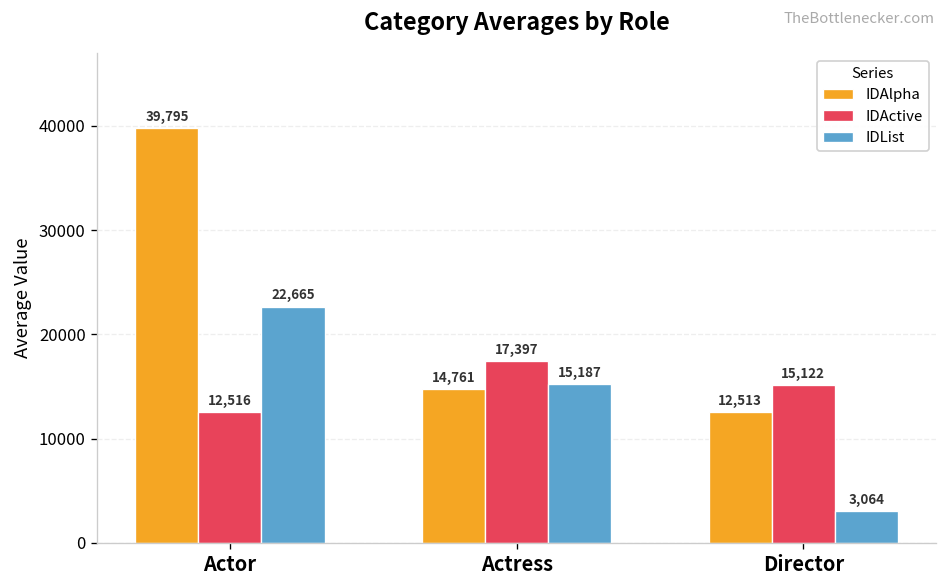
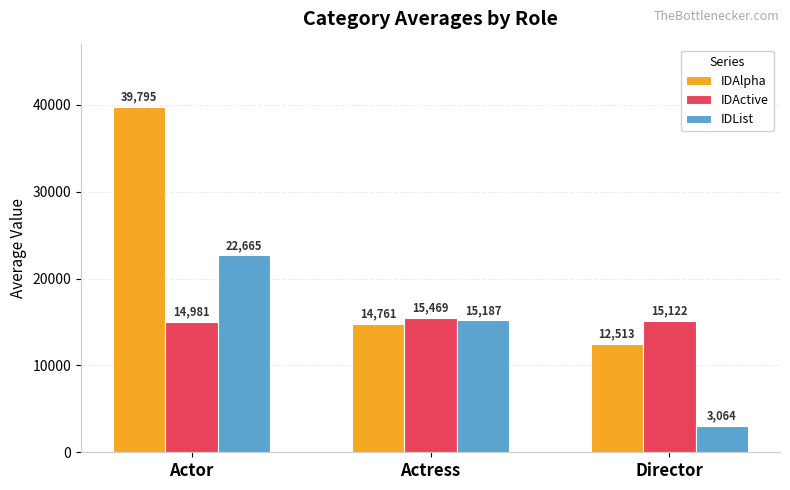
IDActive, Actor: 12,516 -> 14,981
IDActive, Actress: 17,397 -> 15,469
